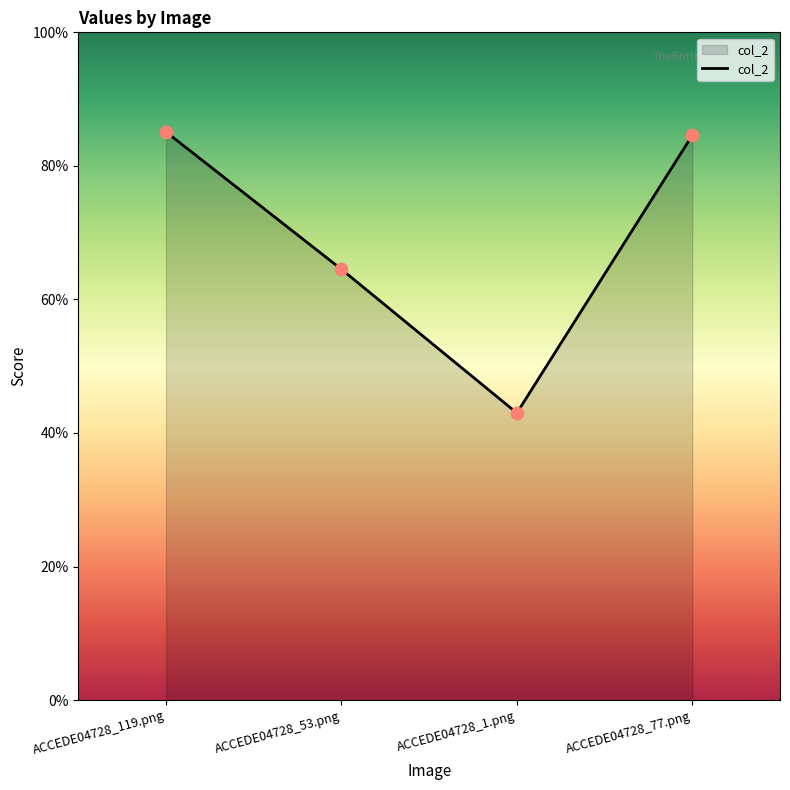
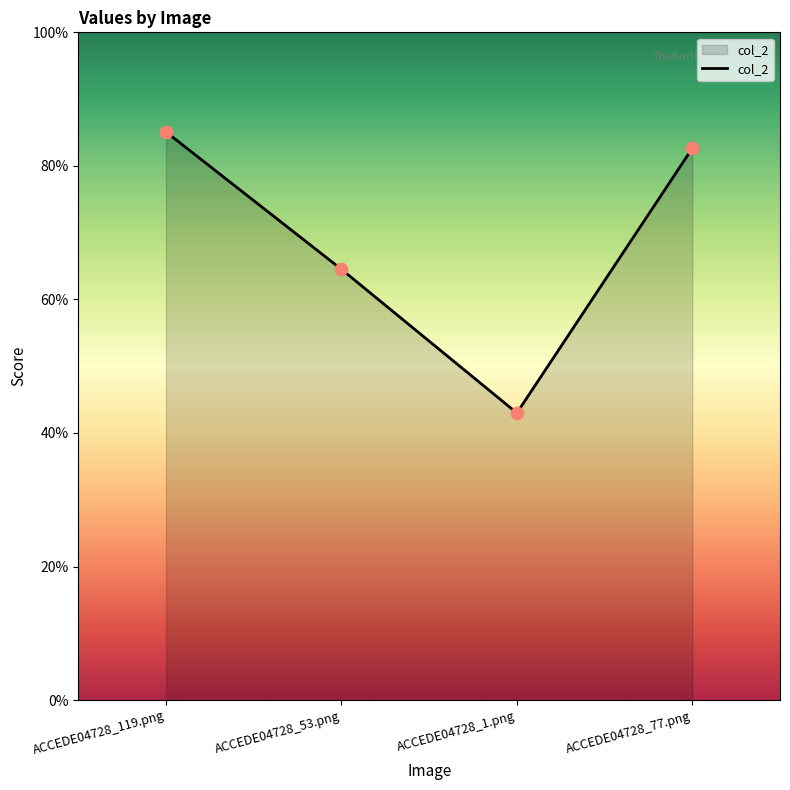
ACCEDE04728_77.png: 85% -> 83%
